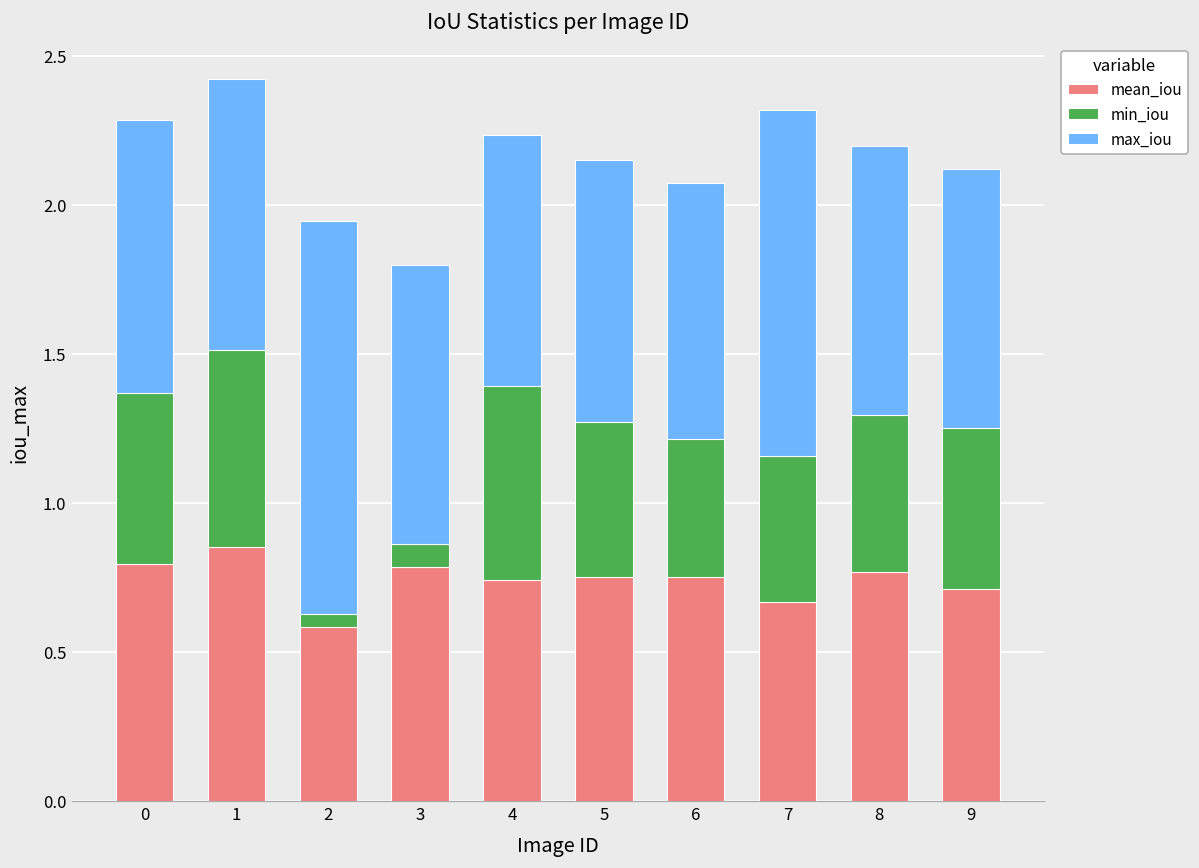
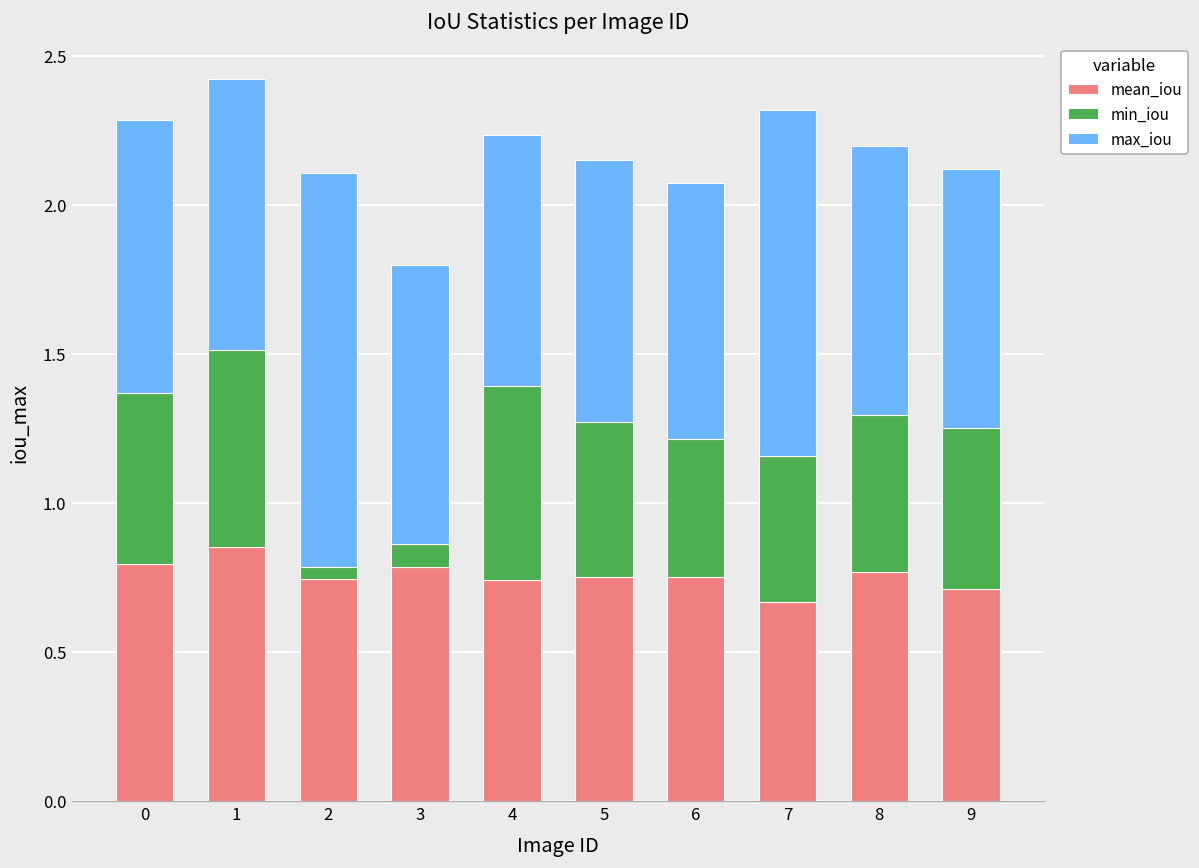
mean_iou, 2: 0.59 -> 0.75
